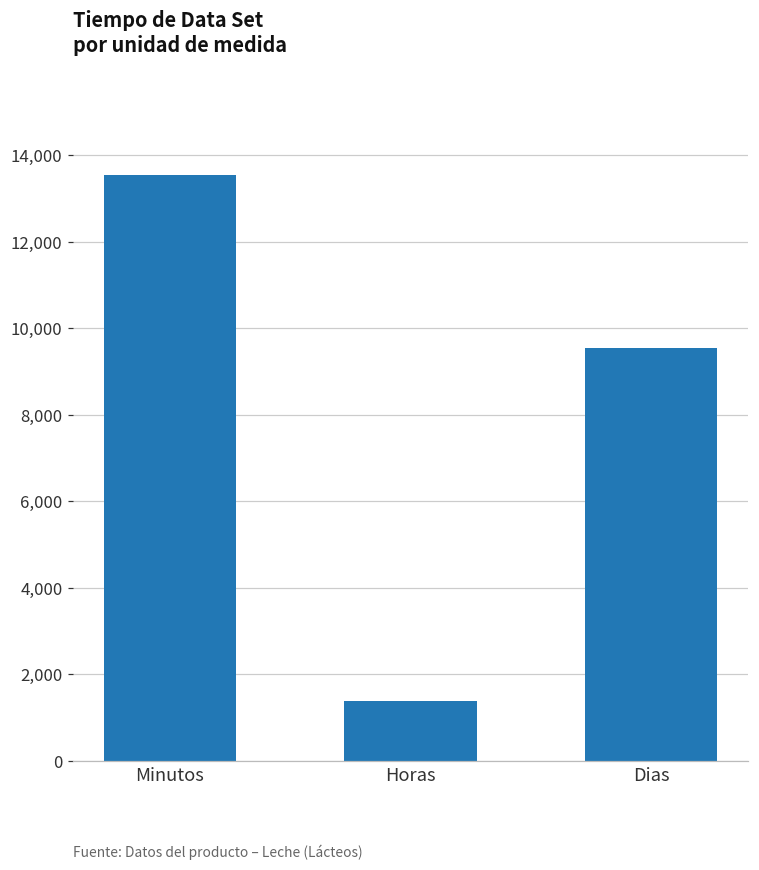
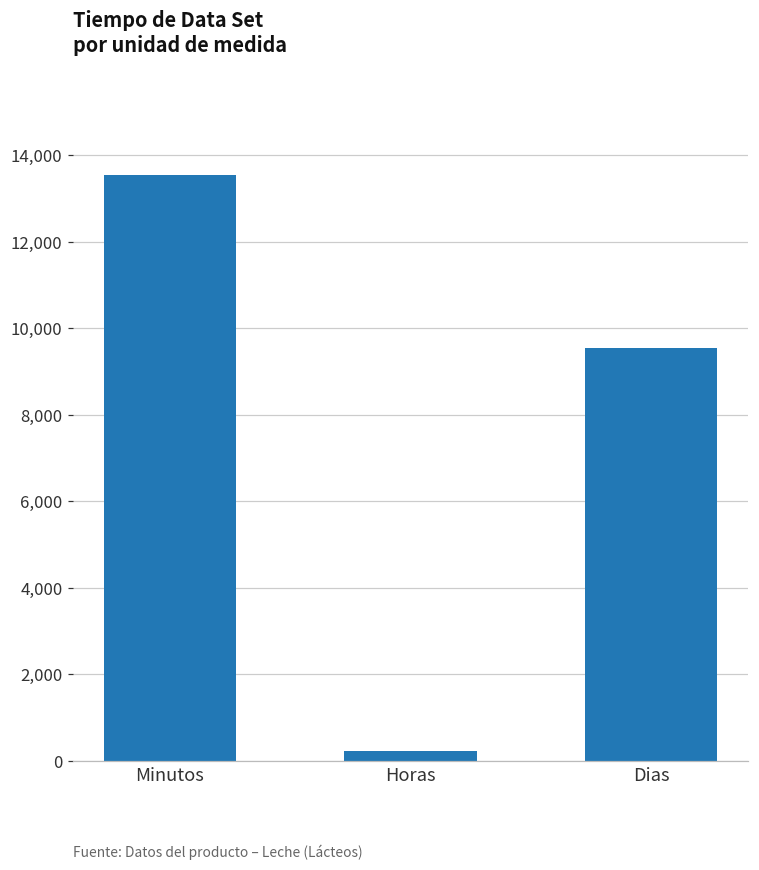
Horas: 1,400 -> 200
